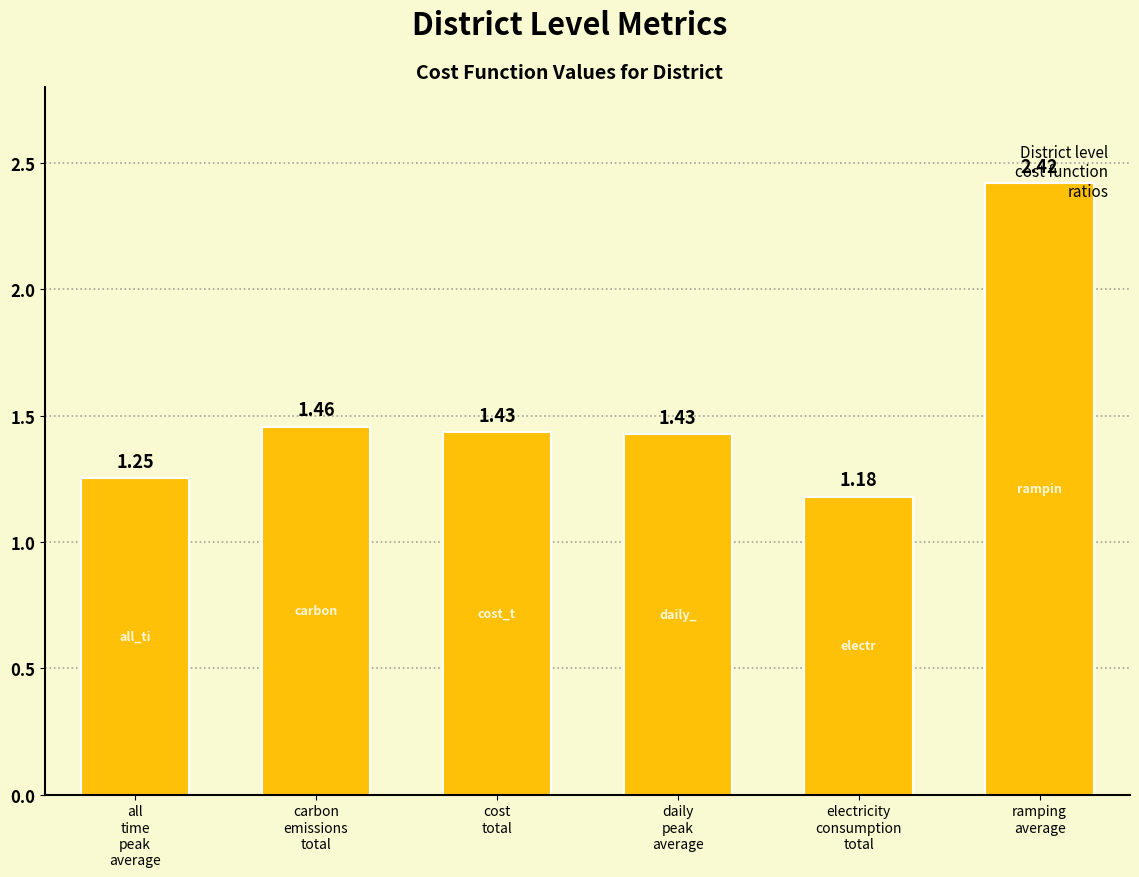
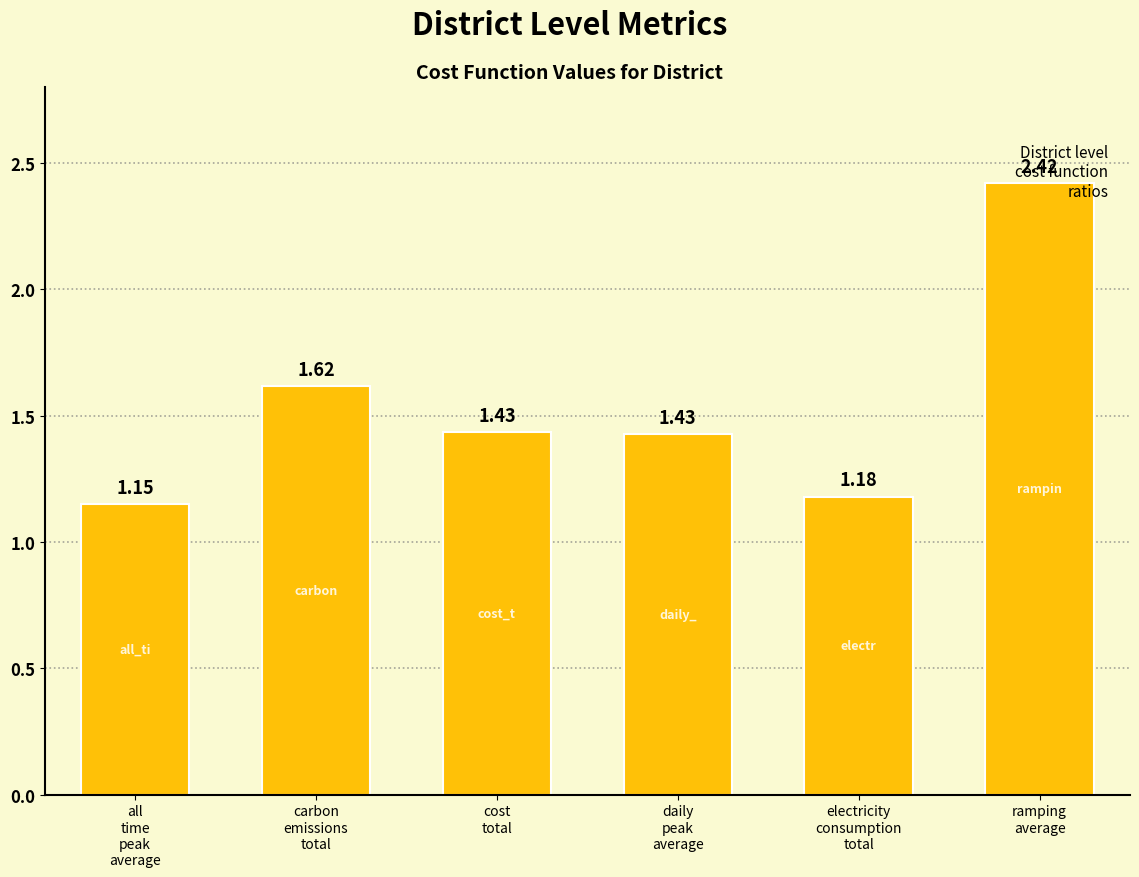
all time peak average: 1.25 -> 1.15
carbon emissions total: 1.46 -> 1.62
